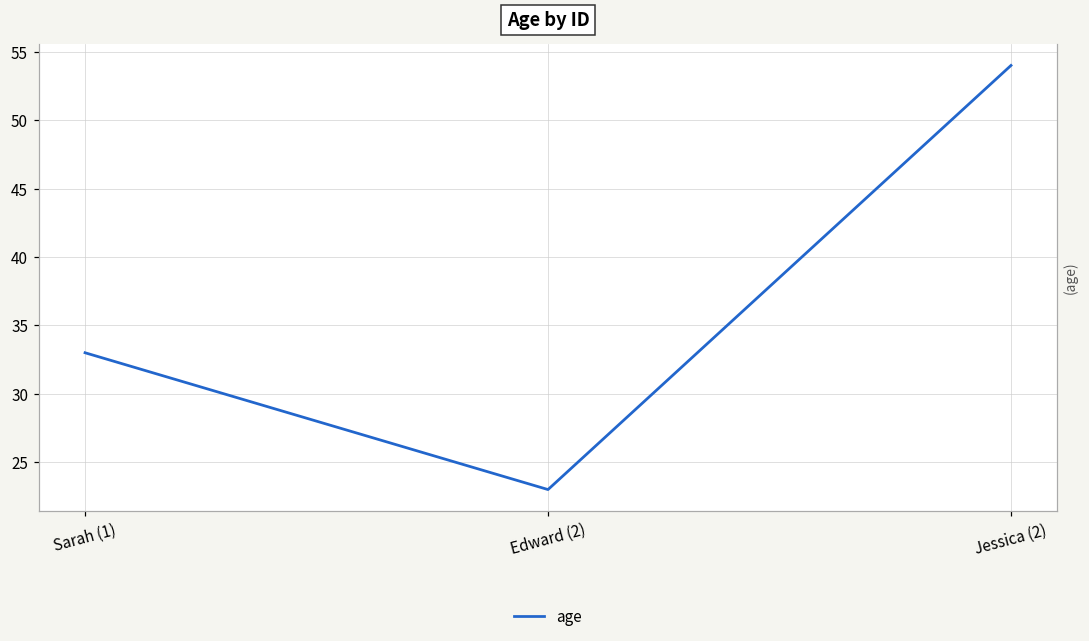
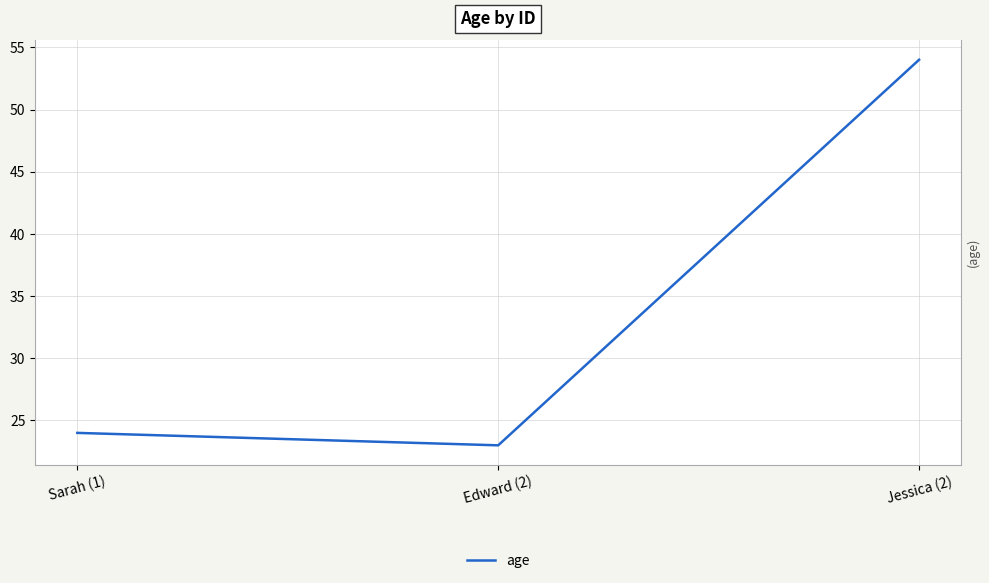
Sarah (1): 33 -> 24
